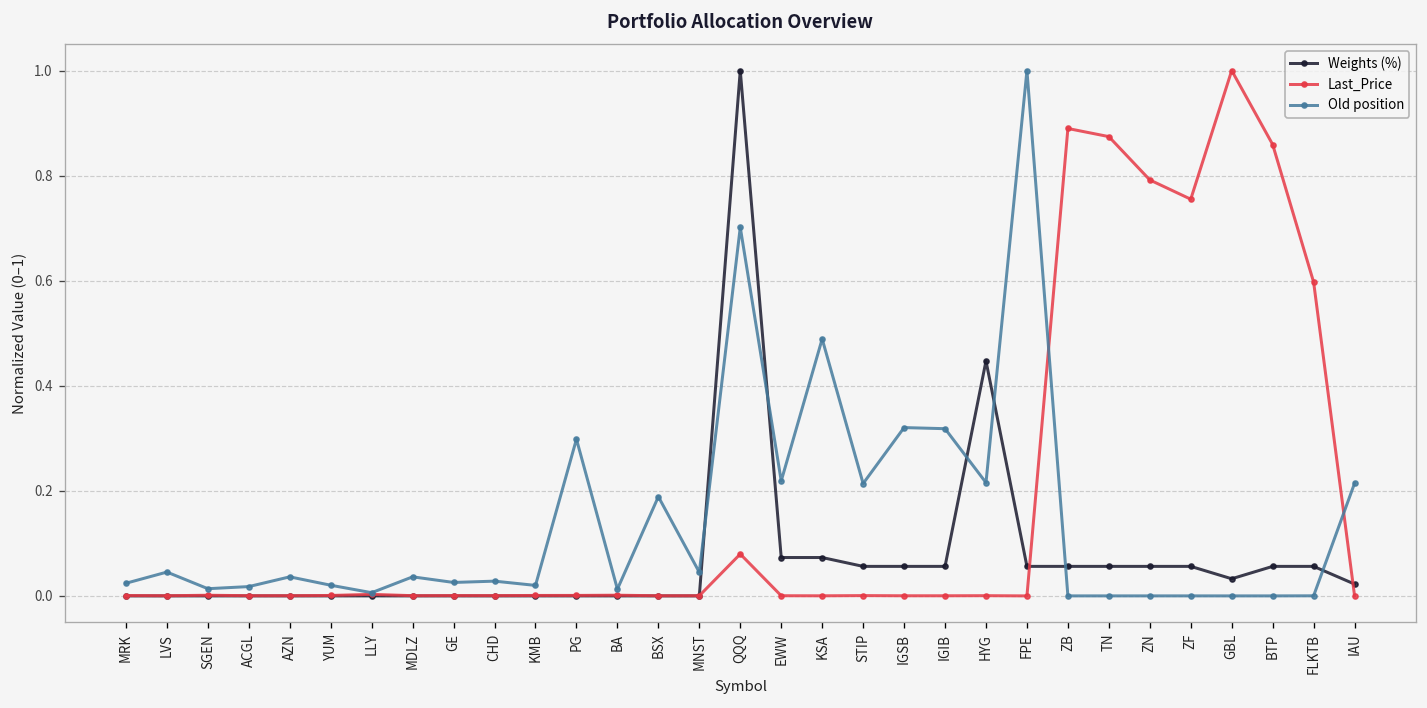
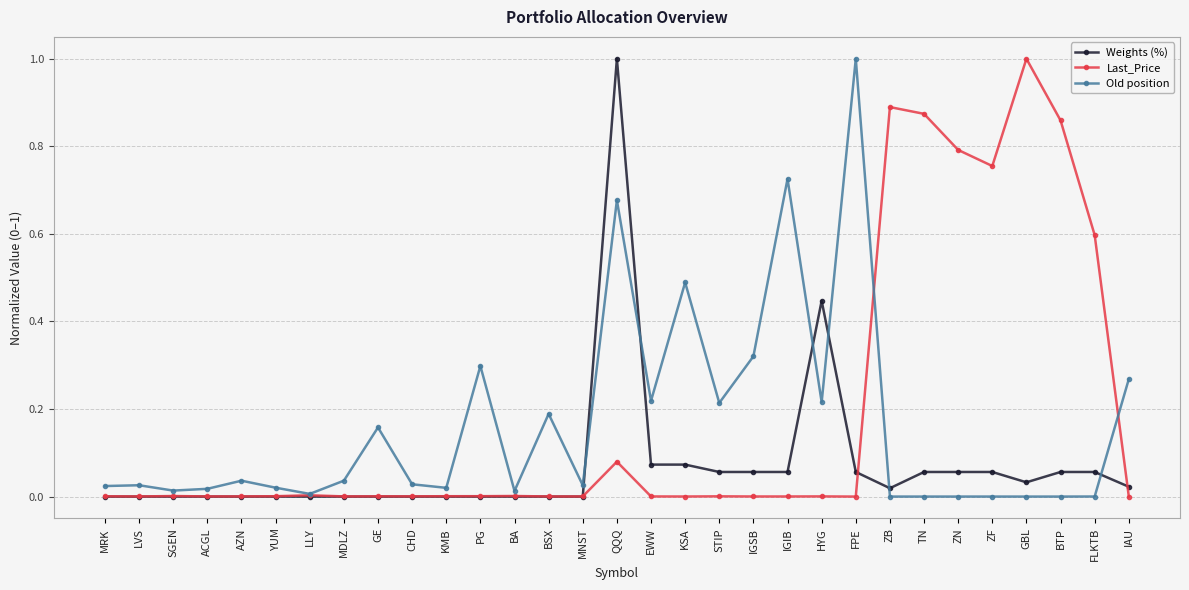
Old position, LVS: 0.05 -> 0.03
Old position, GE: 0.03 -> 0.16
Old position, MNST: 0.04 -> 0.03
Old position, QQQ: 0.70 -> 0.68
Old position, IGIB: 0.32 -> 0.73
Weights (%), ZB: 0.06 -> 0.02
Old position, IAU: 0.21 -> 0.27
